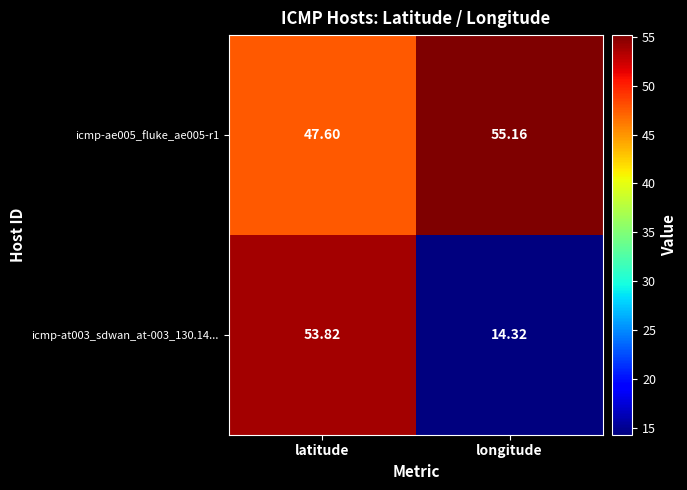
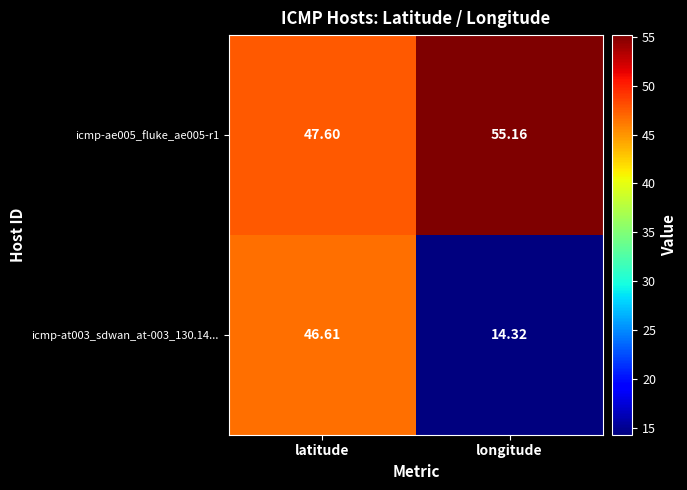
icmp-at003_sdwan_at-003_130.14..., latitude: 53.82 -> 46.61
